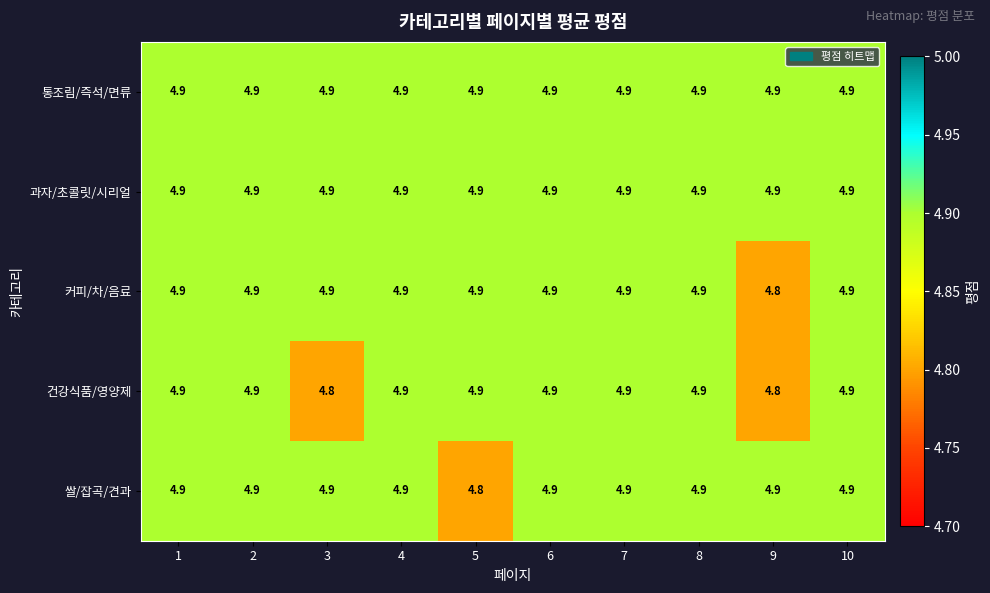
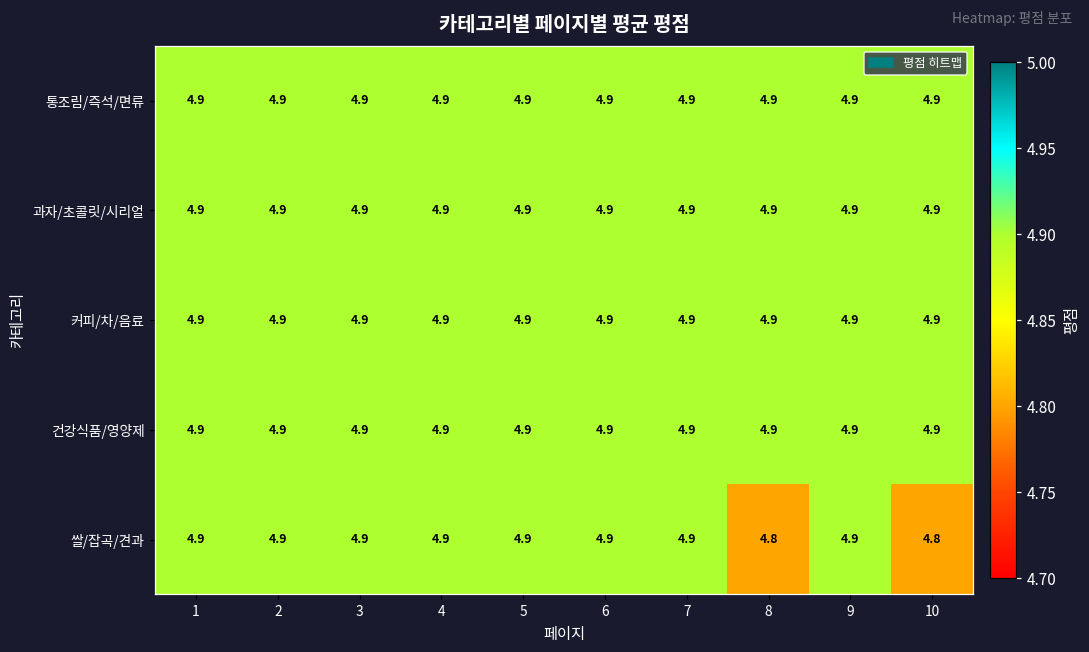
커피/차/음료, 9: 4.8 -> 4.9
건강식품/영양제, 3: 4.8 -> 4.9
건강식품/영양제, 9: 4.8 -> 4.9
쌀/잡곡/견과, 5: 4.8 -> 4.9
쌀/잡곡/견과, 8: 4.9 -> 4.8
쌀/잡곡/견과, 10: 4.9 -> 4.8
